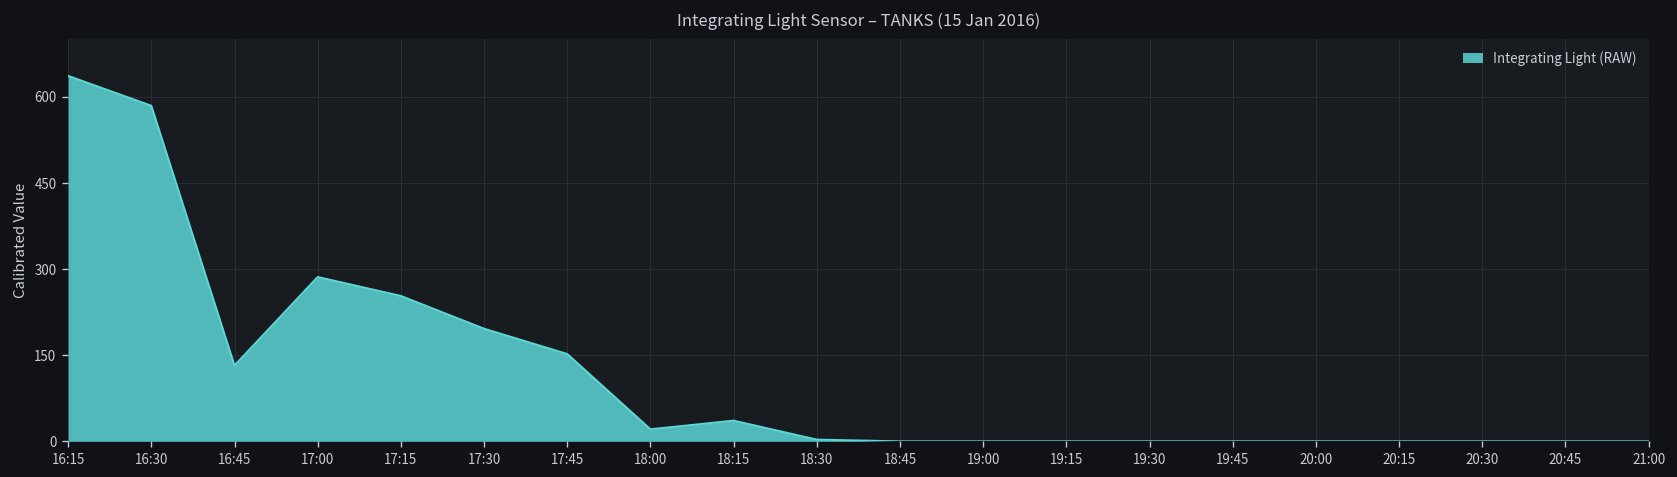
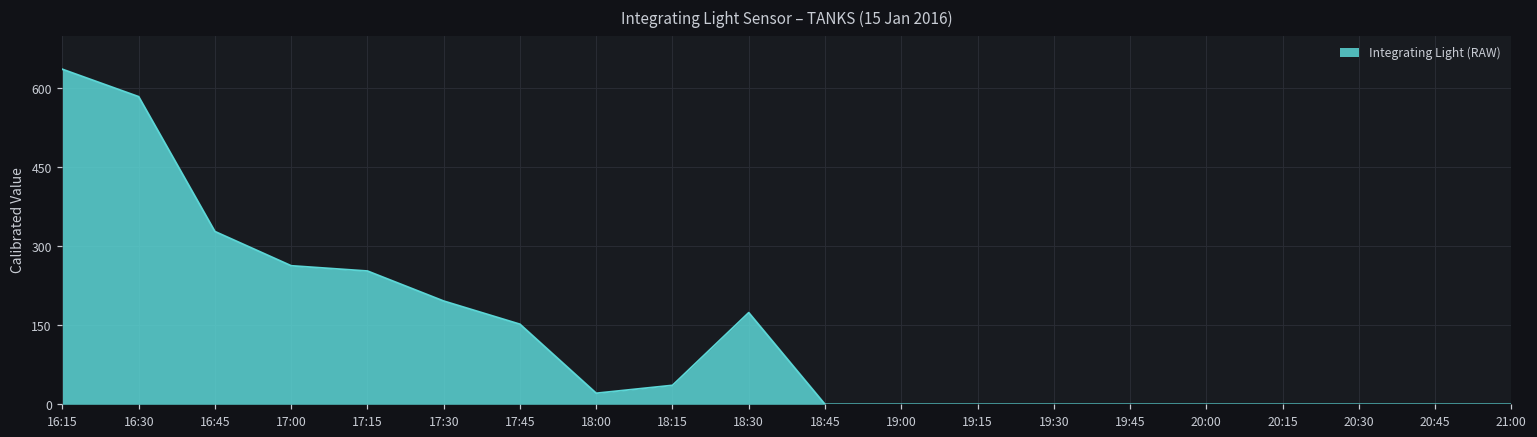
16:45: 130 -> 330
17:00: 290 -> 260
18:30: 0 -> 170
